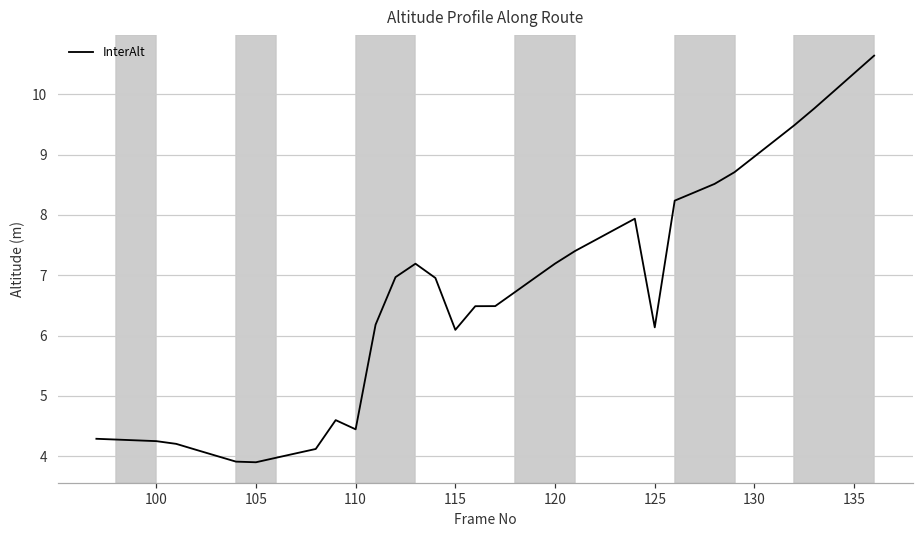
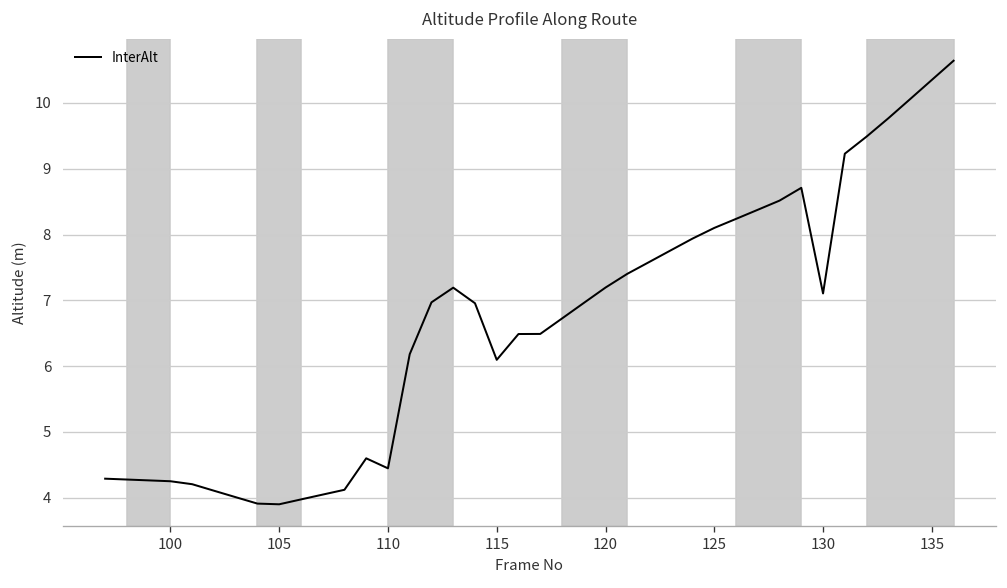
125: 6.1 -> 8.1
130: 9.0 -> 7.1
